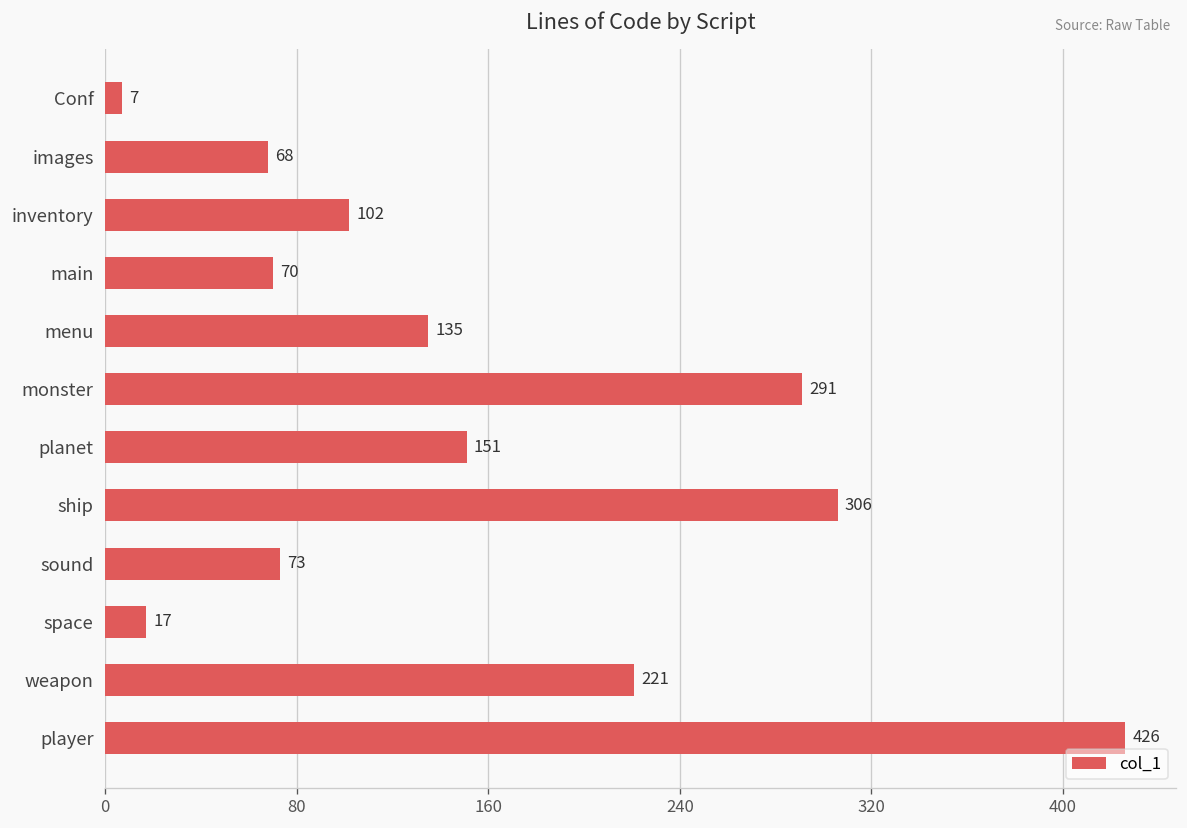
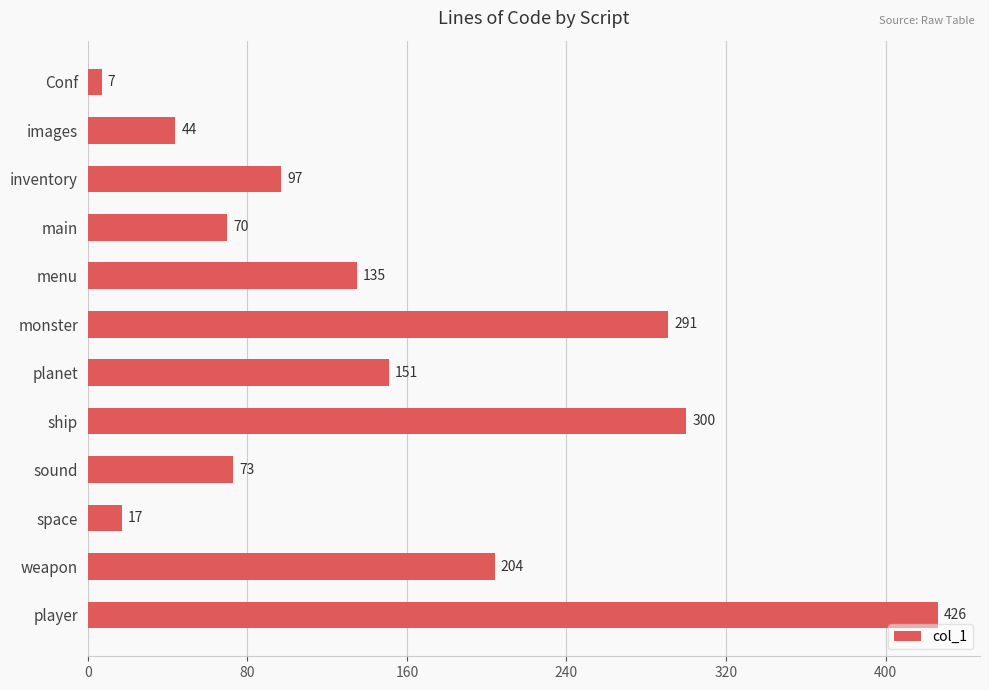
images: 68 -> 44
inventory: 102 -> 97
ship: 306 -> 300
weapon: 221 -> 204
